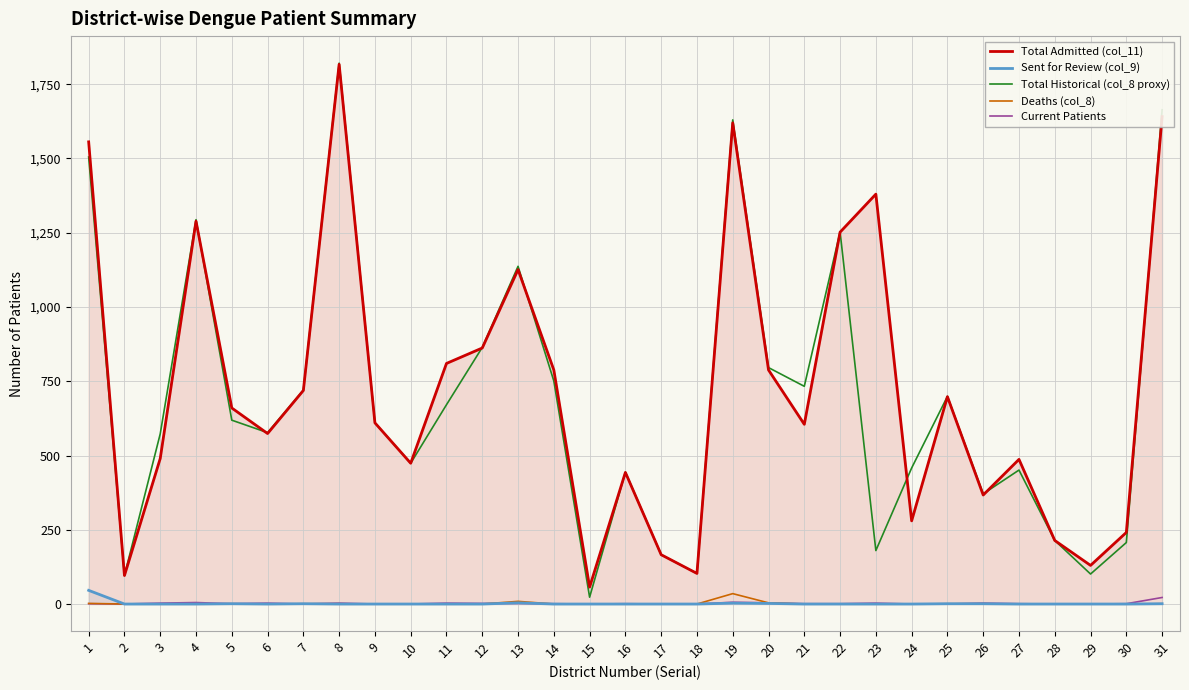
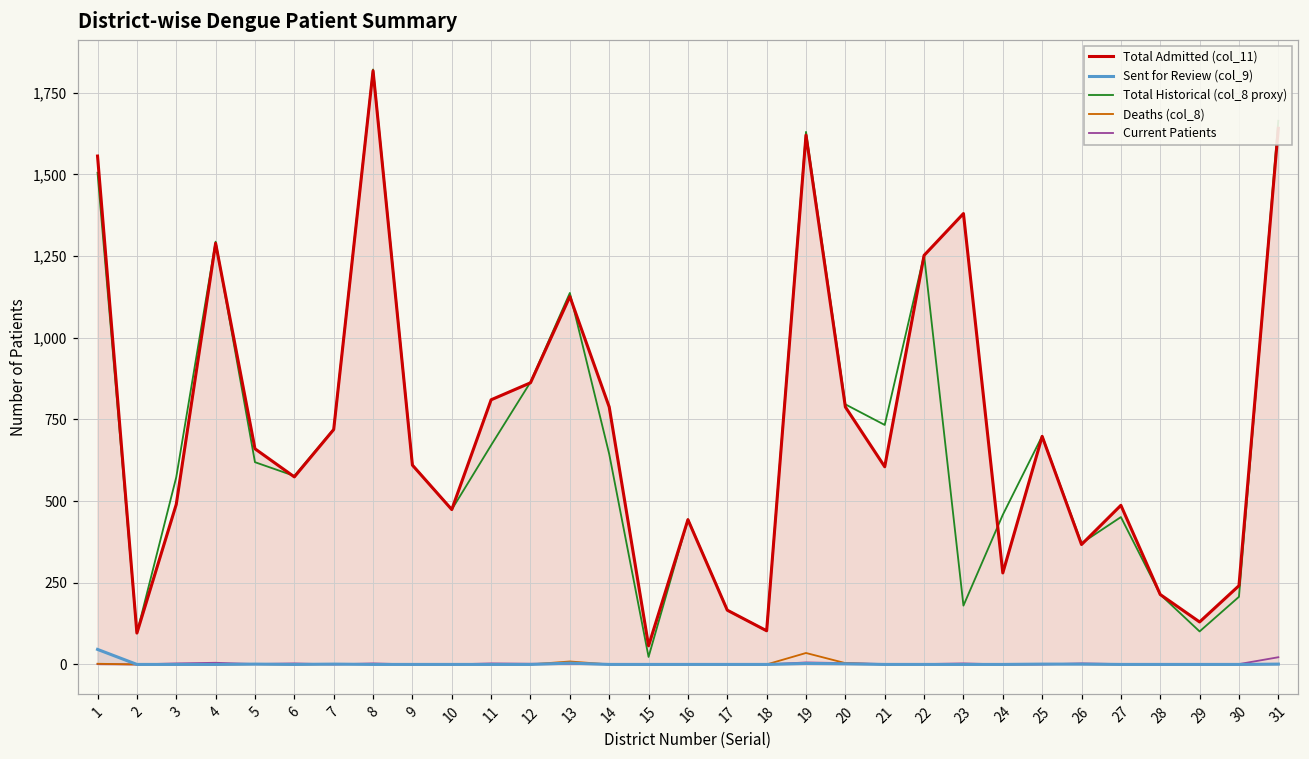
Total Historical (col_8 proxy), 14: 750 -> 640
